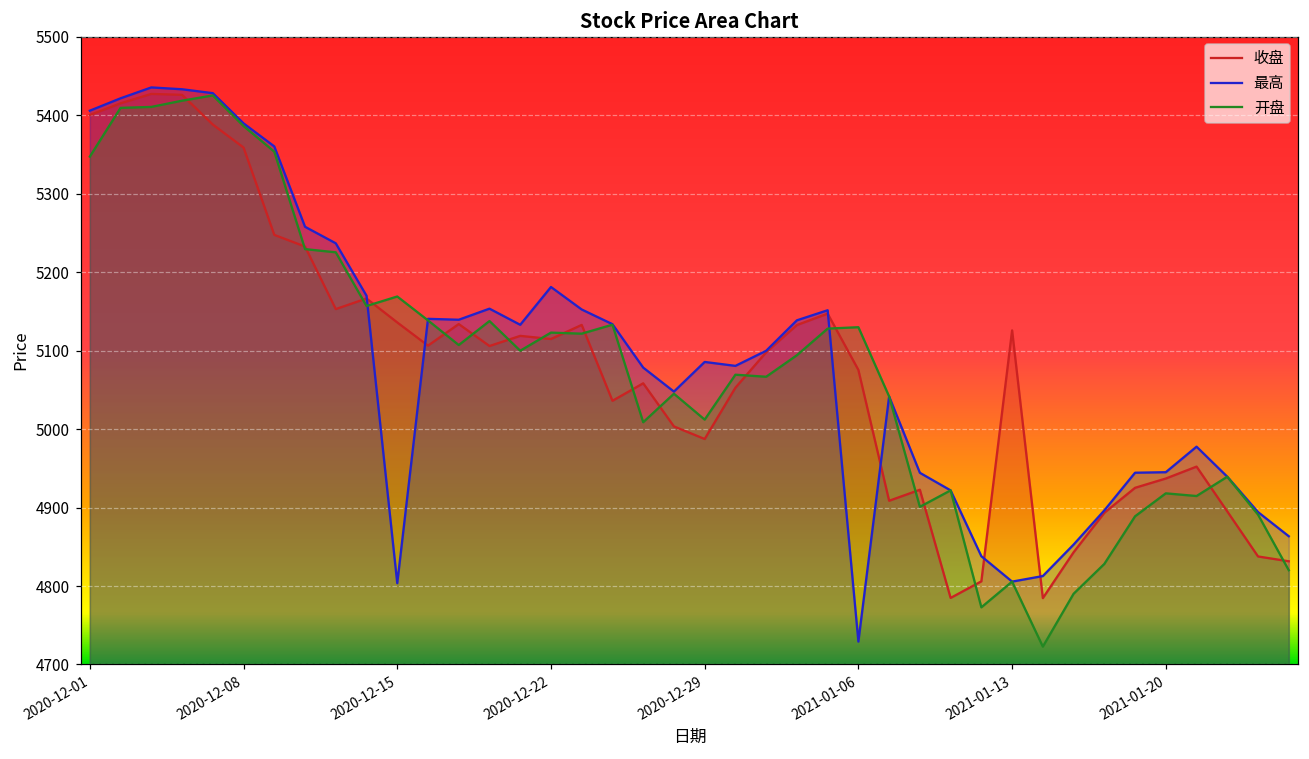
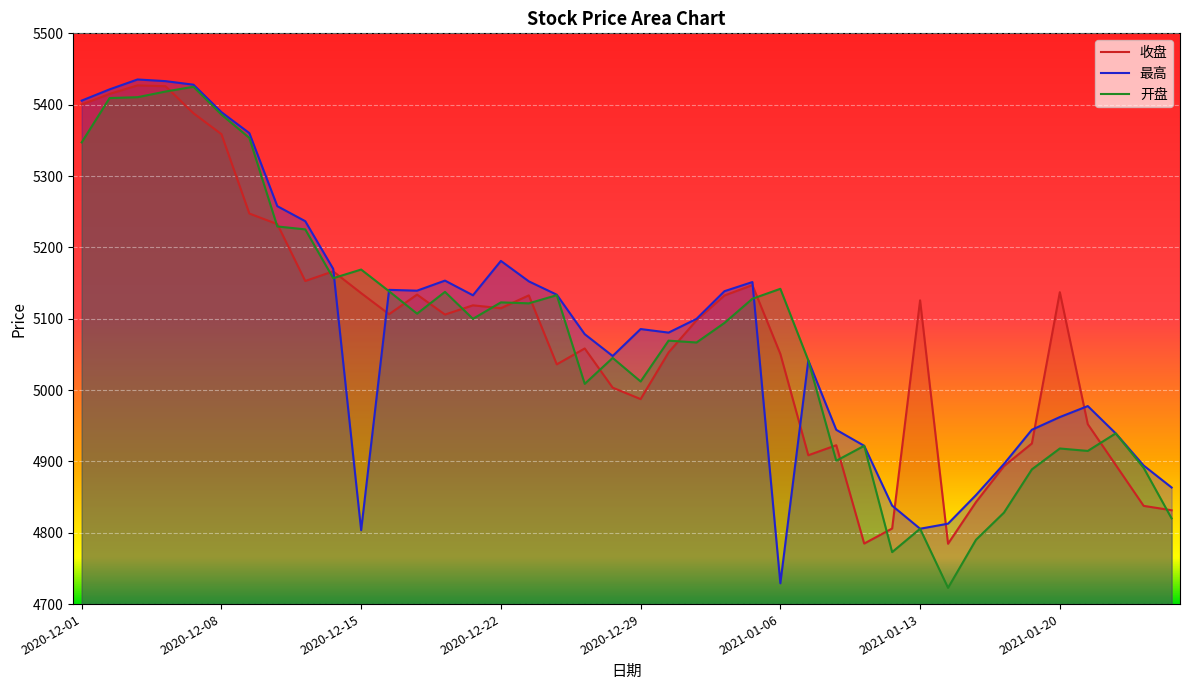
收盘, 2021-01-06: 5080 -> 5050
开盘, 2021-01-06: 5130 -> 5140
收盘, 2021-01-20: 4940 -> 5140
最高, 2021-01-20: 4950 -> 4960
